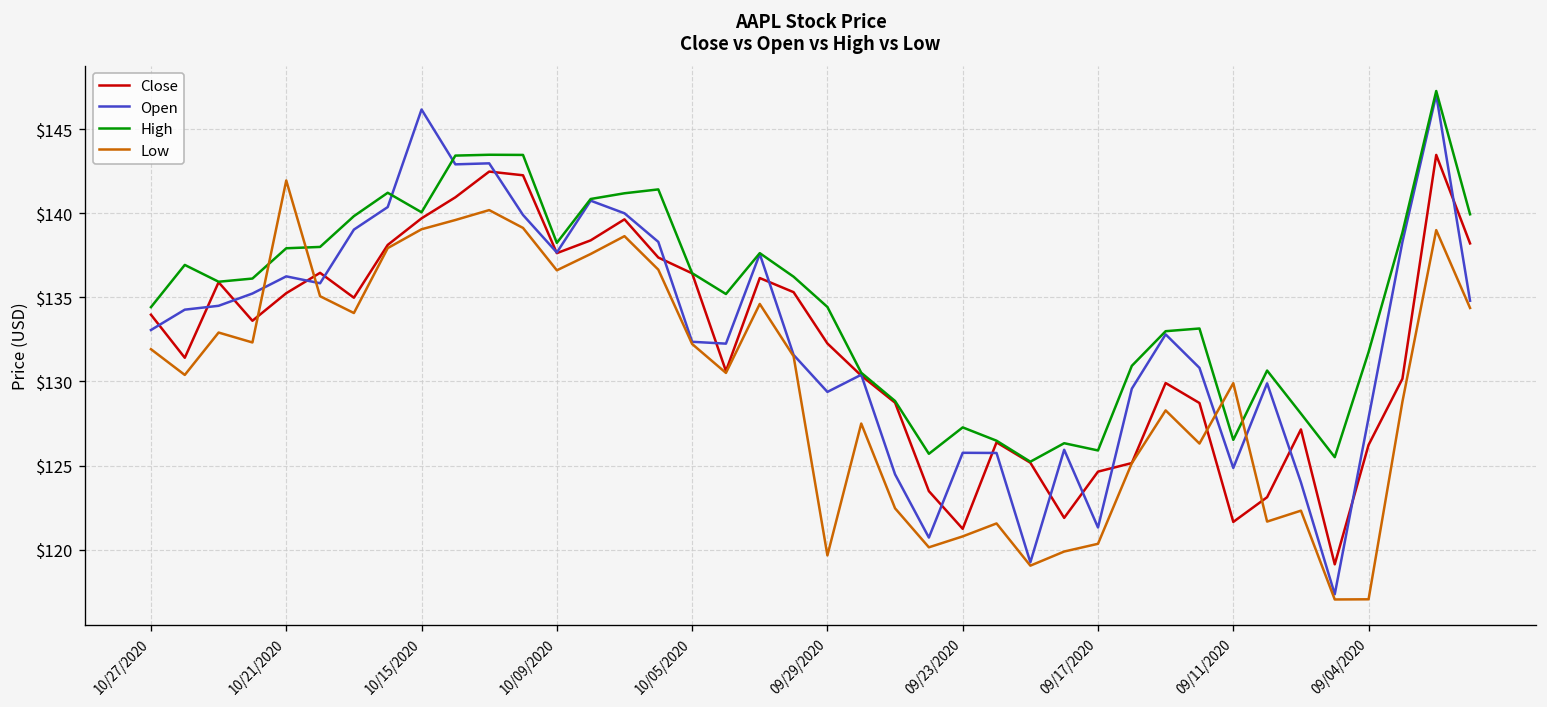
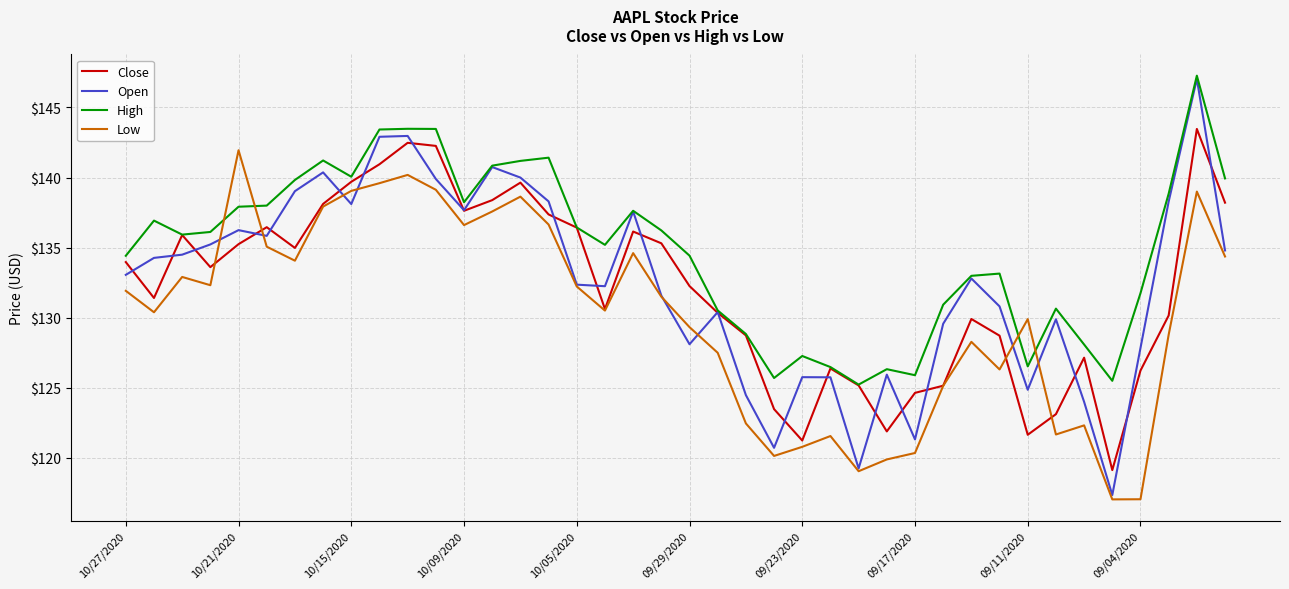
Open, 10/15/2020: $146.2 -> $138.1
Open, 09/29/2020: $129.4 -> $128.1
Low, 09/29/2020: $119.7 -> $129.3
